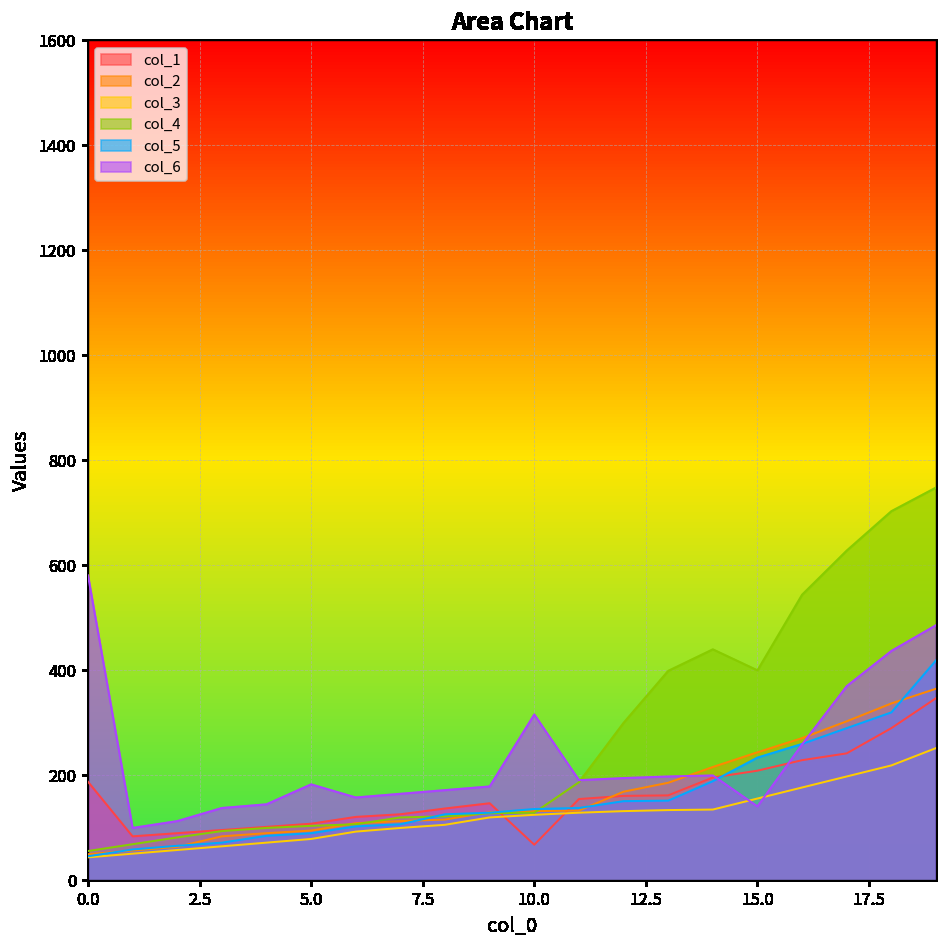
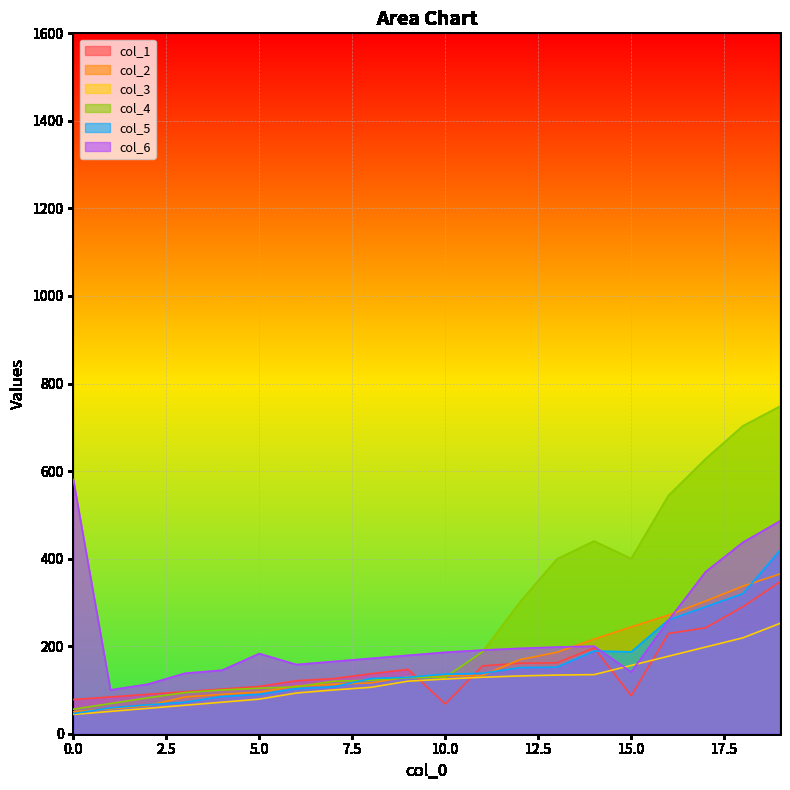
col_1, 0.0: 190 -> 80
col_6, 10.0: 320 -> 190
col_1, 15.0: 210 -> 90
col_5, 15.0: 230 -> 190
